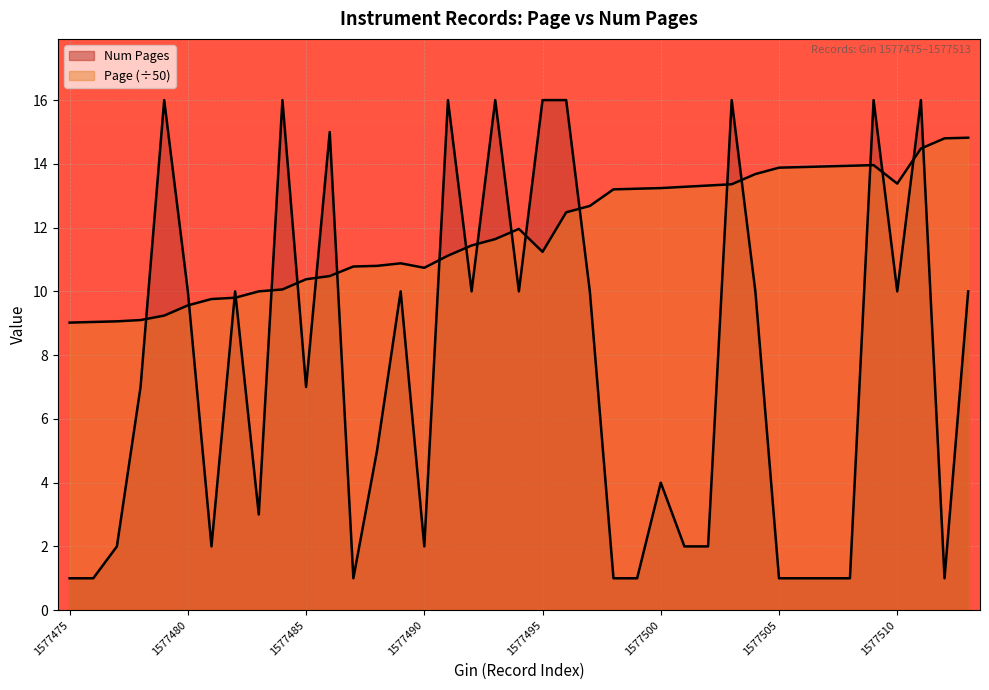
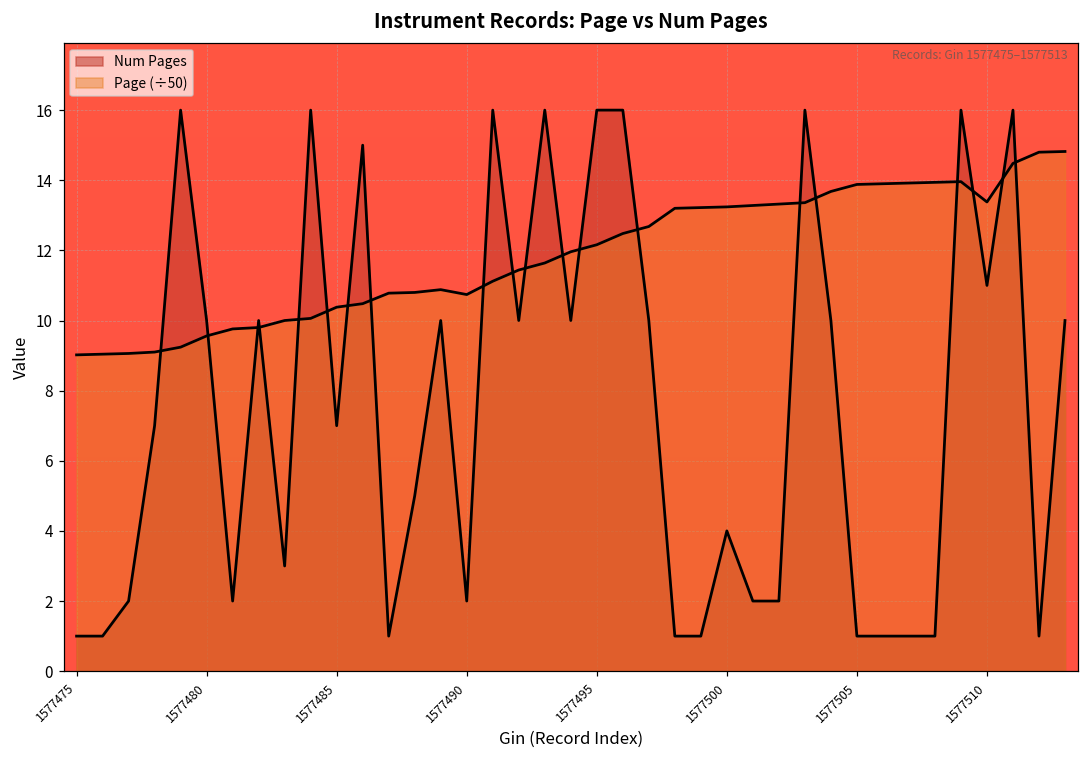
Page (÷50), 1577495: 11.2 -> 12.2
Num Pages, 1577510: 10 -> 11
